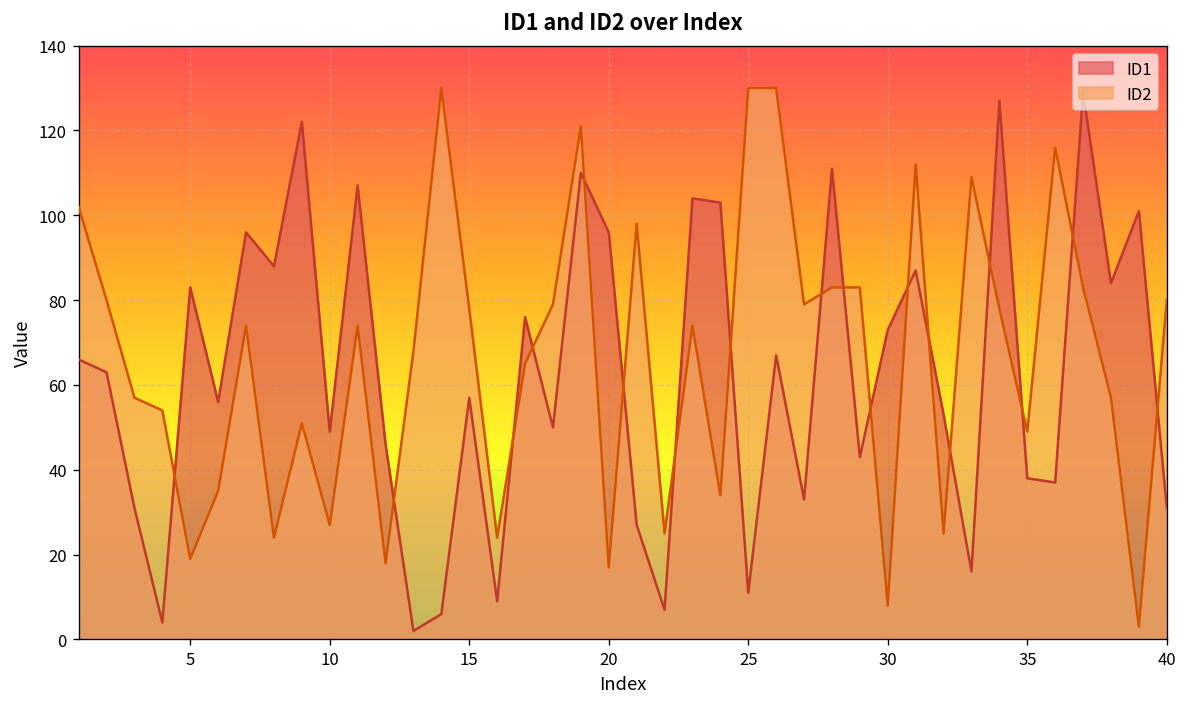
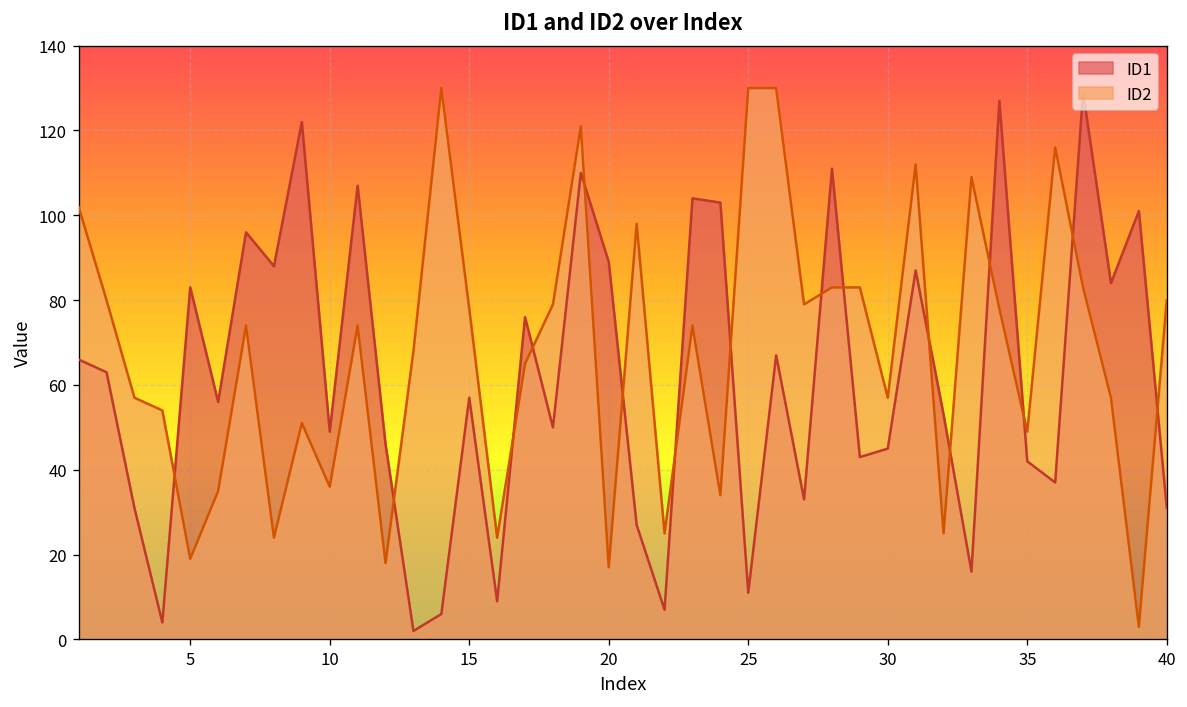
ID2, 10: 27 -> 36
ID1, 20: 96 -> 89
ID1, 30: 73 -> 45
ID2, 30: 8 -> 57
ID1, 35: 38 -> 42
